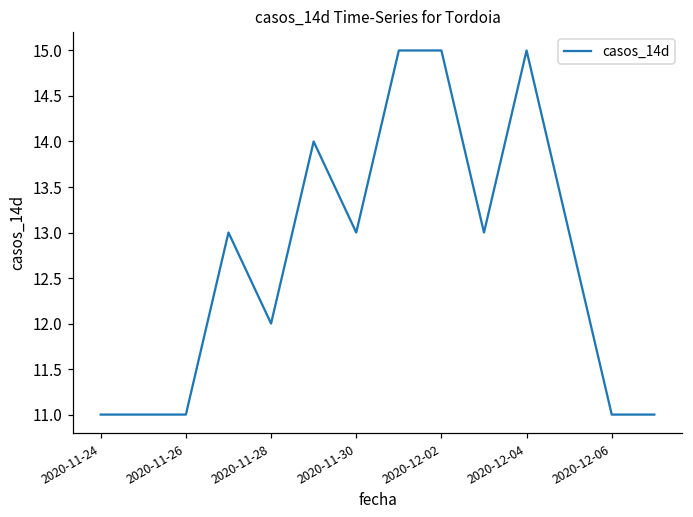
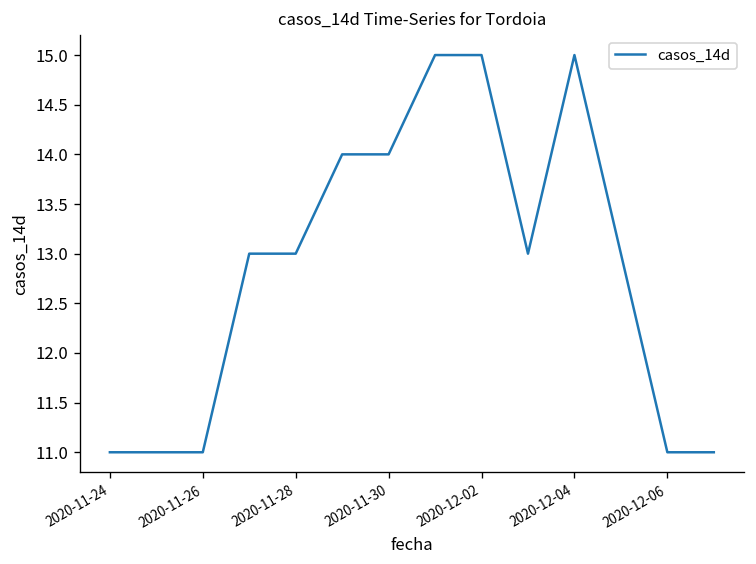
2020-11-28: 12 -> 13
2020-11-30: 13 -> 14
